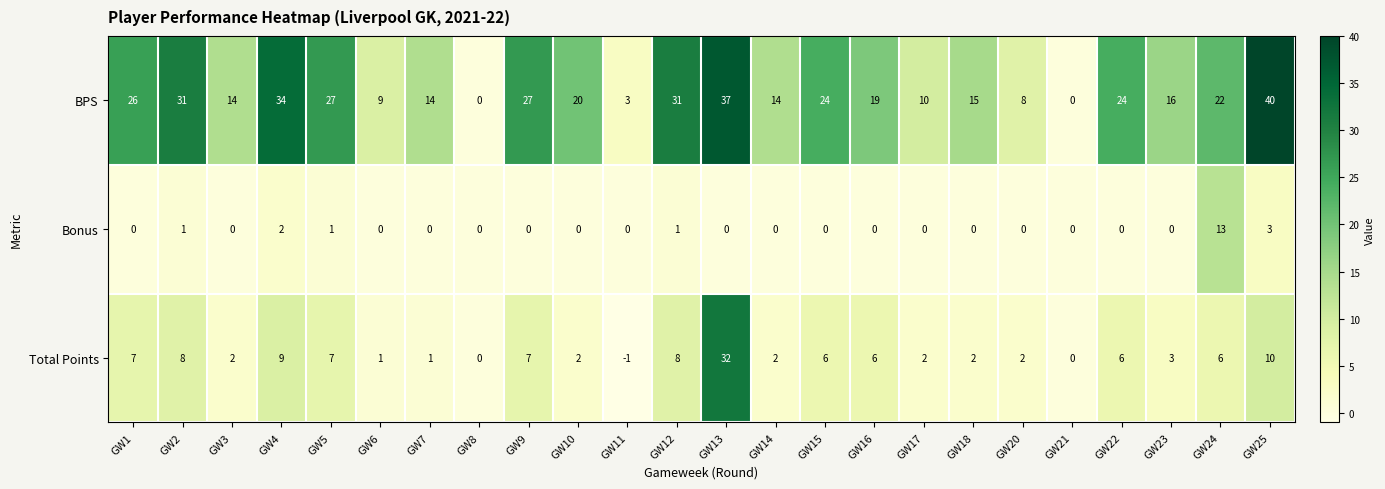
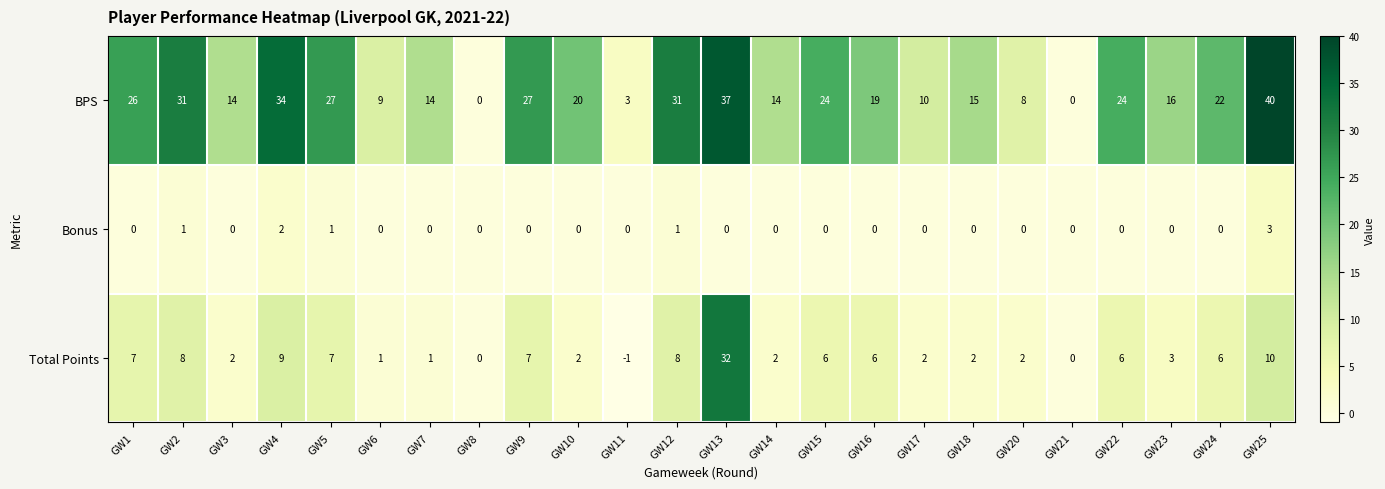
Bonus, GW24: 13 -> 0
